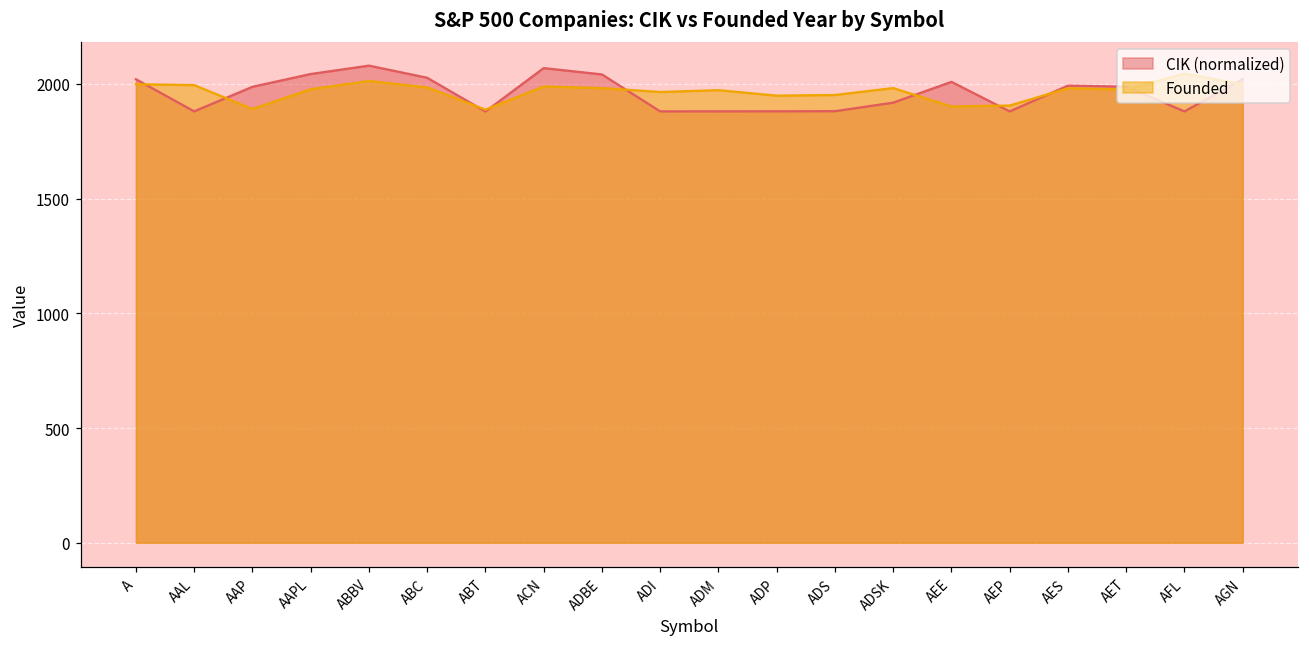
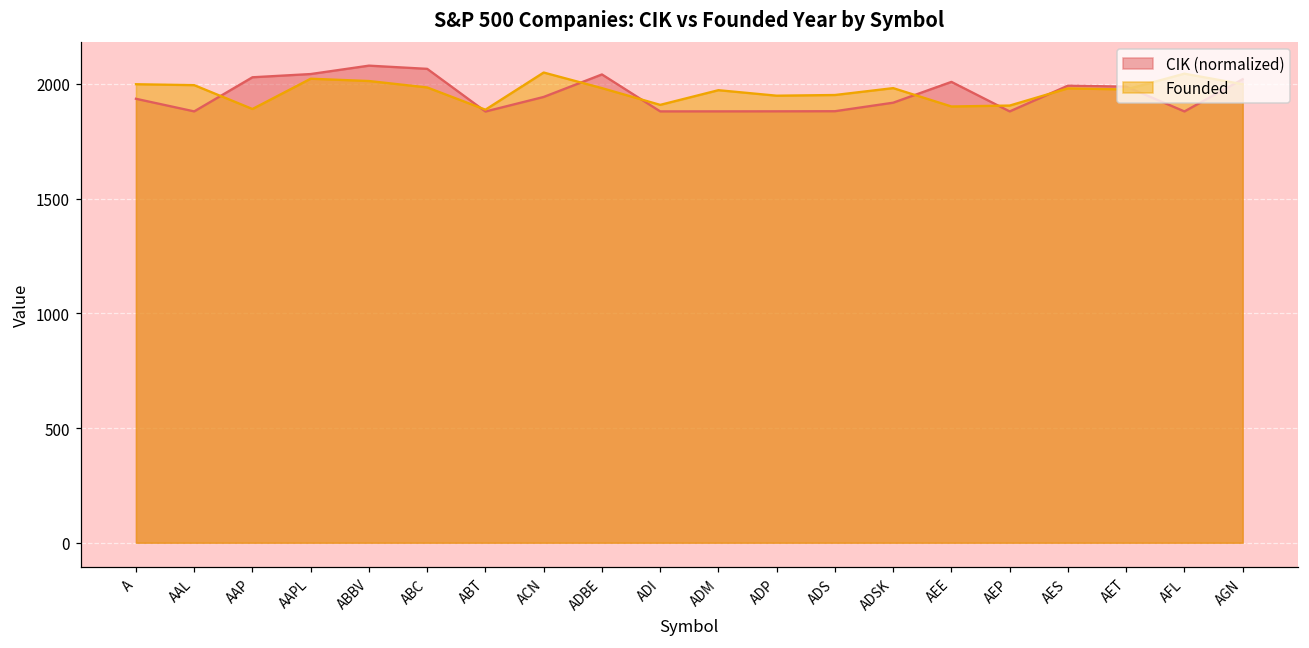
CIK (normalized), A: 2020 -> 1940
CIK (normalized), AAP: 1990 -> 2030
Founded, AAPL: 1980 -> 2020
CIK (normalized), ABC: 2030 -> 2070
CIK (normalized), ACN: 2070 -> 1940
Founded, ACN: 1990 -> 2050
Founded, ADI: 1970 -> 1910
